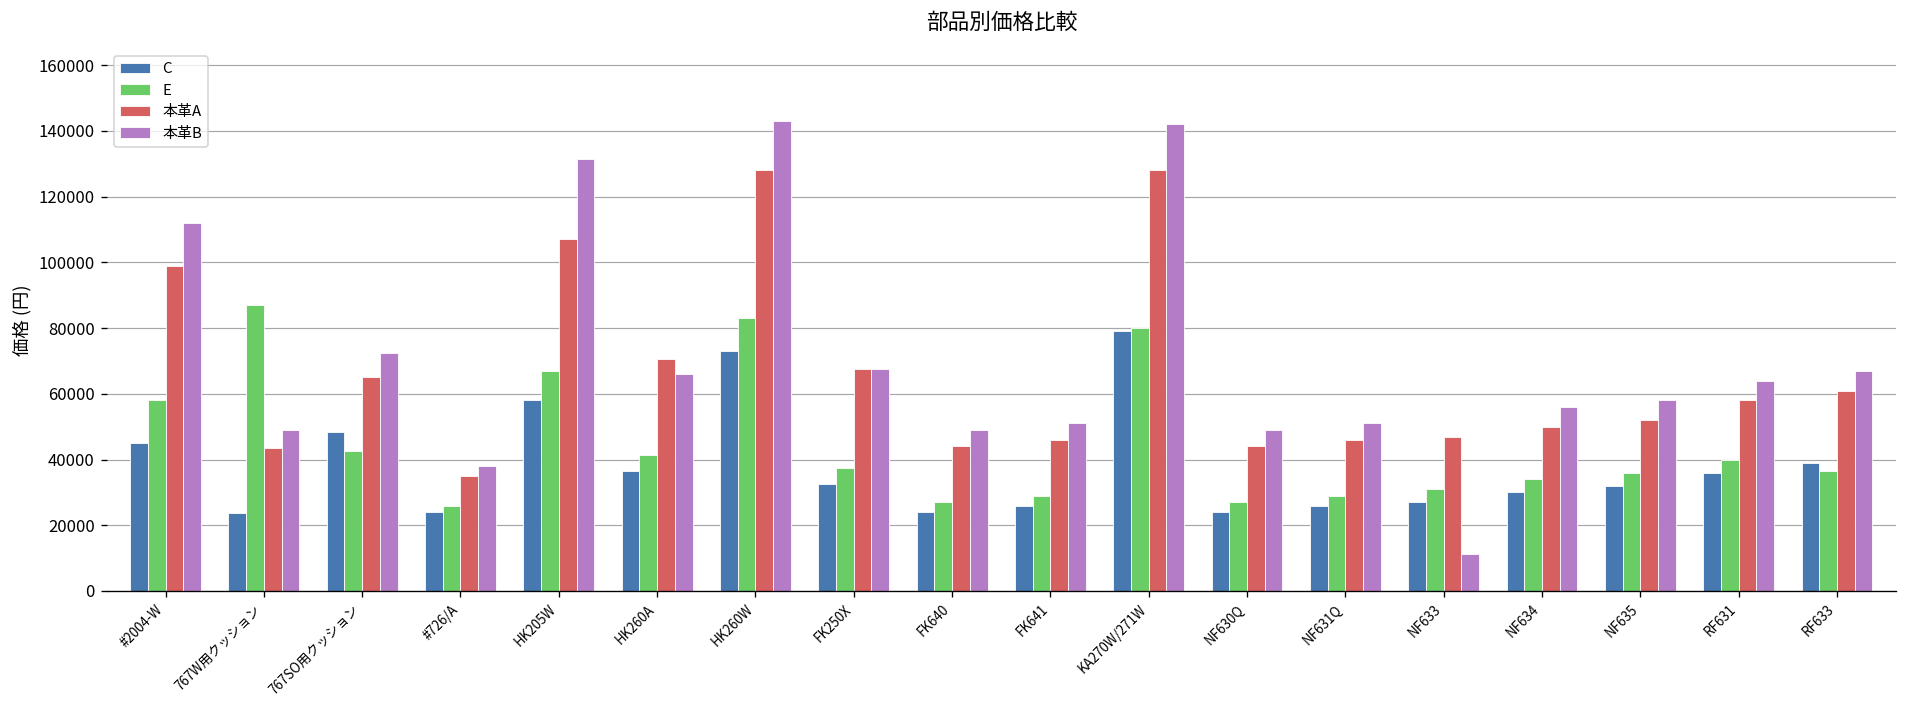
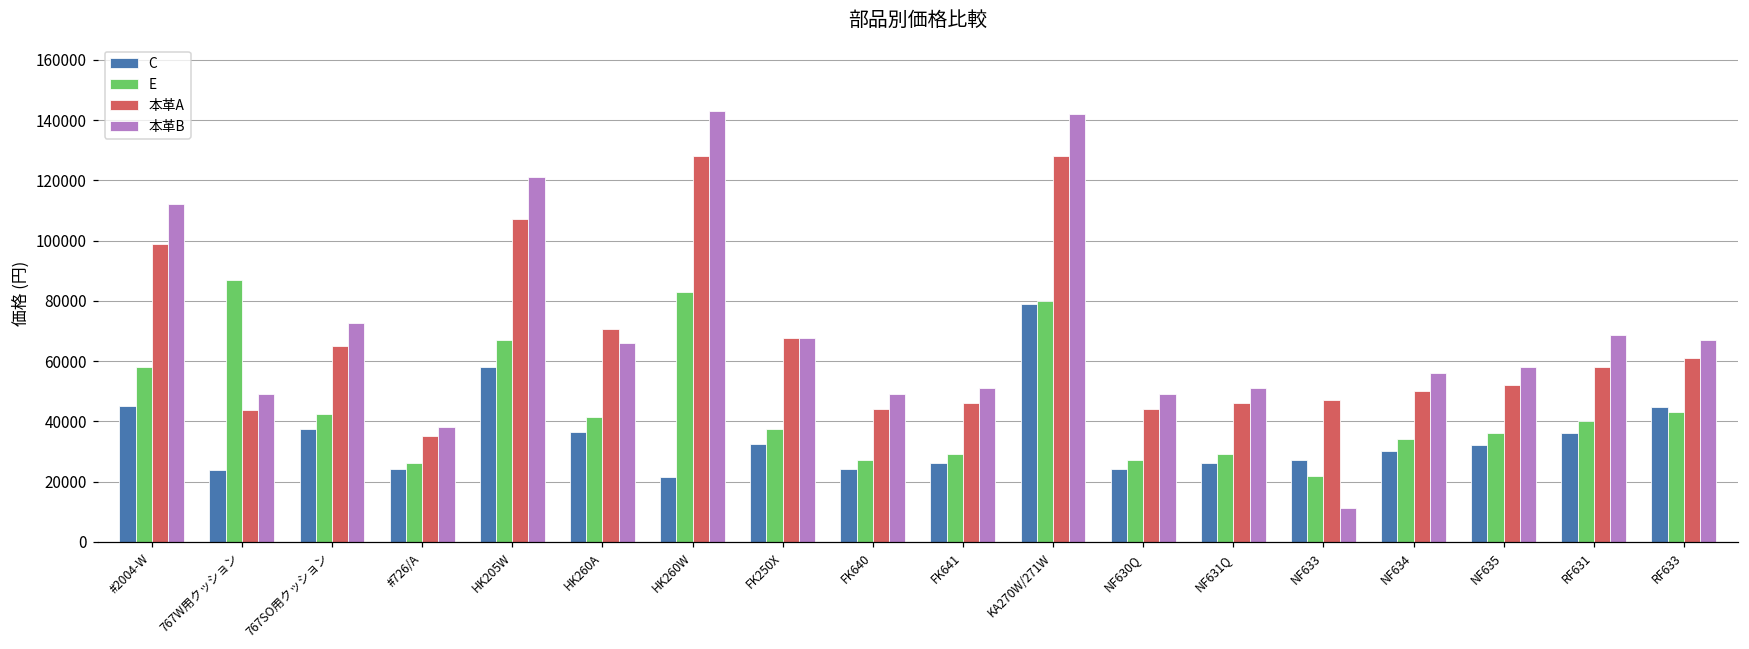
C, 767SO用クッション: 48000 -> 38000
本革B, HK205W: 132000 -> 121000
C, HK260W: 73000 -> 21000
E, NF633: 31000 -> 22000
本革B, RF631: 64000 -> 69000
C, RF633: 39000 -> 45000
E, RF633: 37000 -> 43000
